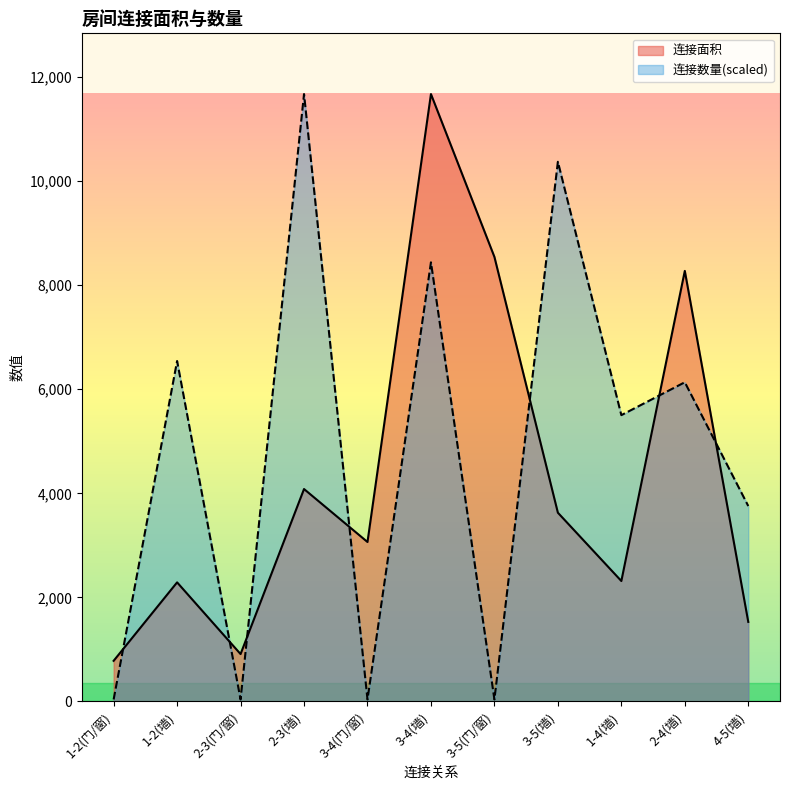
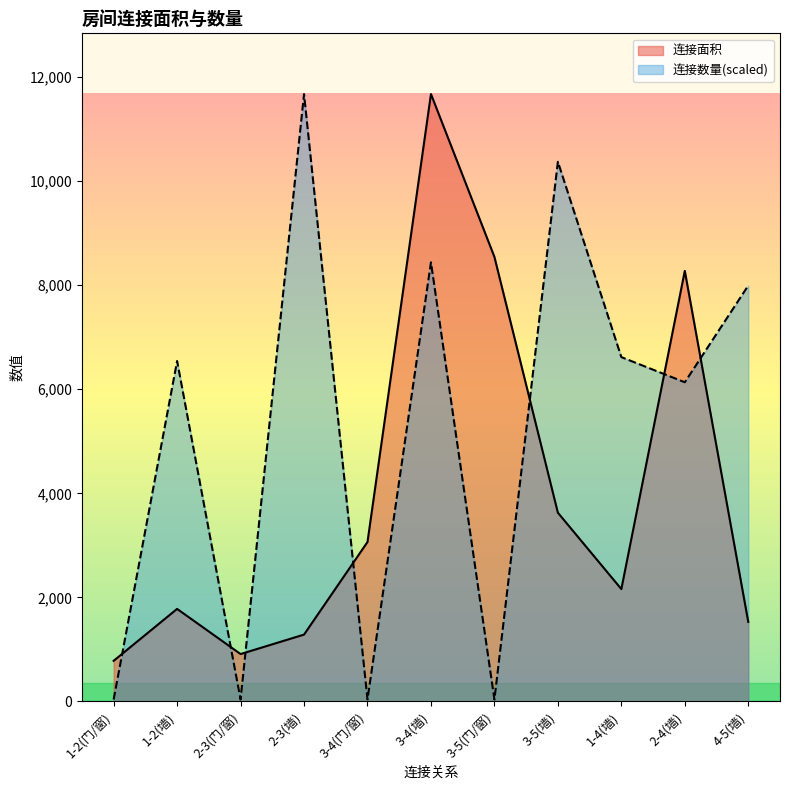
连接面积, 1-2(墙): 2,300 -> 1,800
连接面积, 2-3(墙): 4,100 -> 1,300
连接面积, 1-4(墙): 2,300 -> 2,200
连接数量(scaled), 1-4(墙): 5,500 -> 6,600
连接数量(scaled), 4-5(墙): 3,800 -> 8,000
